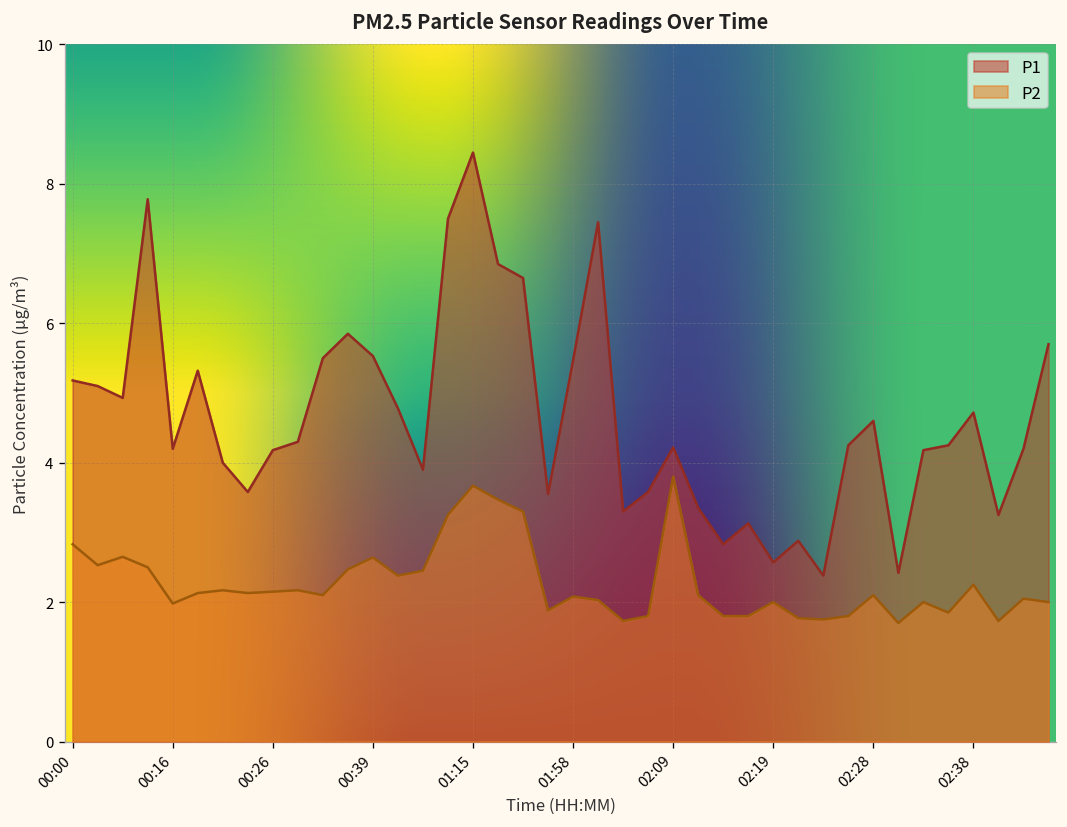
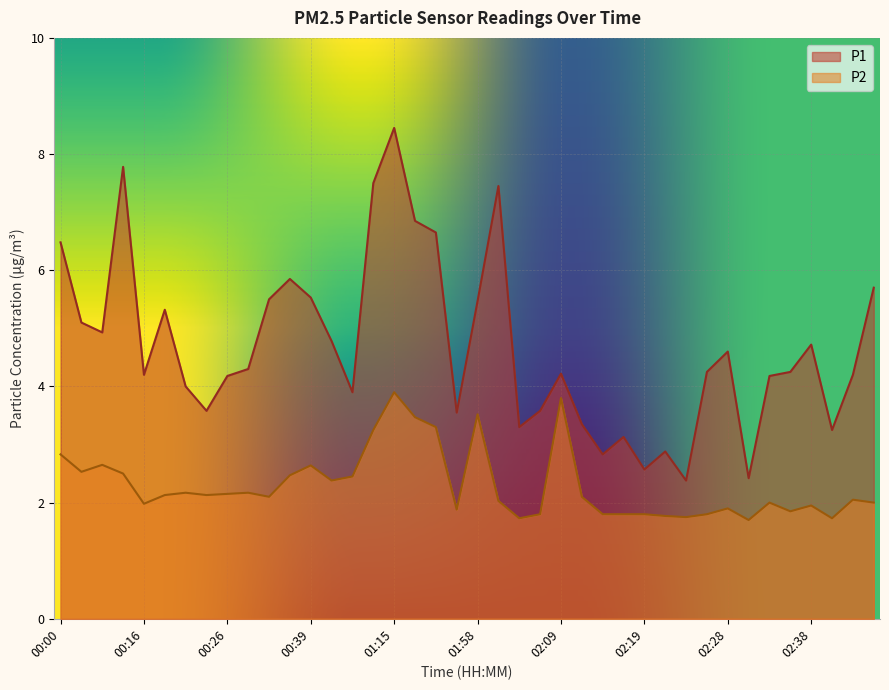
P1, 00:00: 5.2 -> 6.5
P2, 01:15: 3.7 -> 3.9
P2, 01:58: 2.1 -> 3.5
P2, 02:19: 2.0 -> 1.8
P2, 02:28: 2.1 -> 1.9
P2, 02:38: 2.3 -> 2.0
